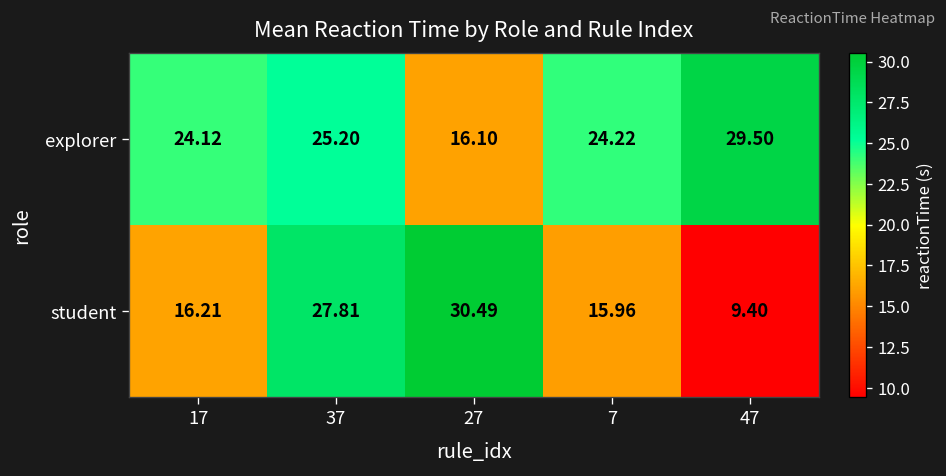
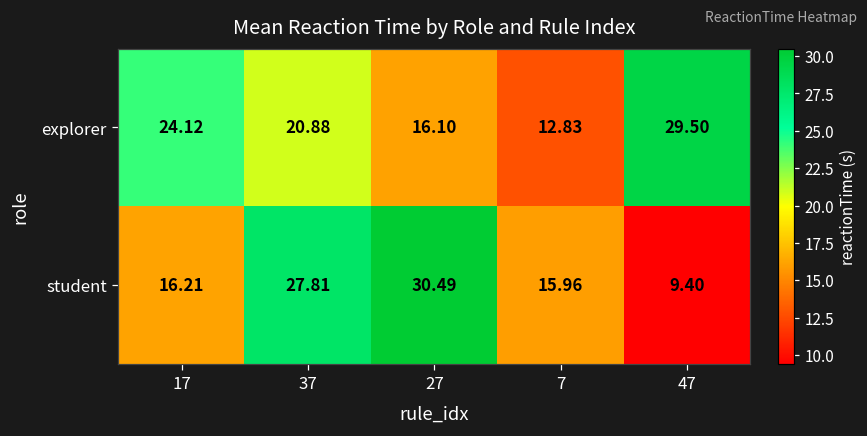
explorer, 37: 25.20 -> 20.88
explorer, 7: 24.22 -> 12.83
